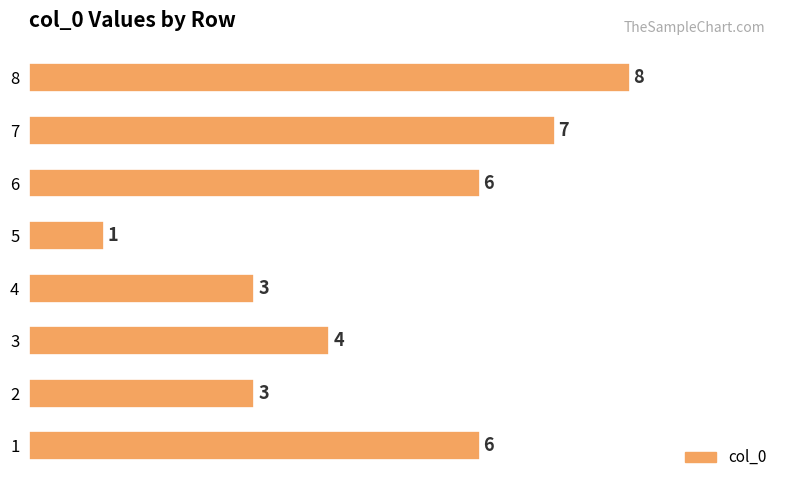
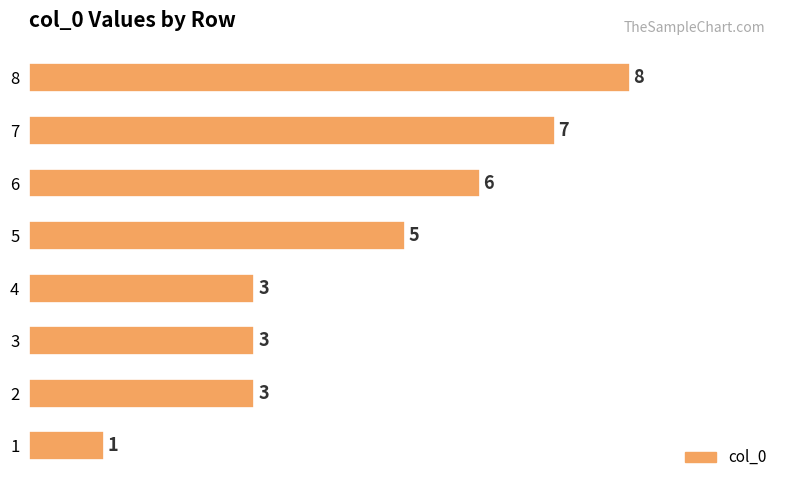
5: 1 -> 5
3: 4 -> 3
1: 6 -> 1
